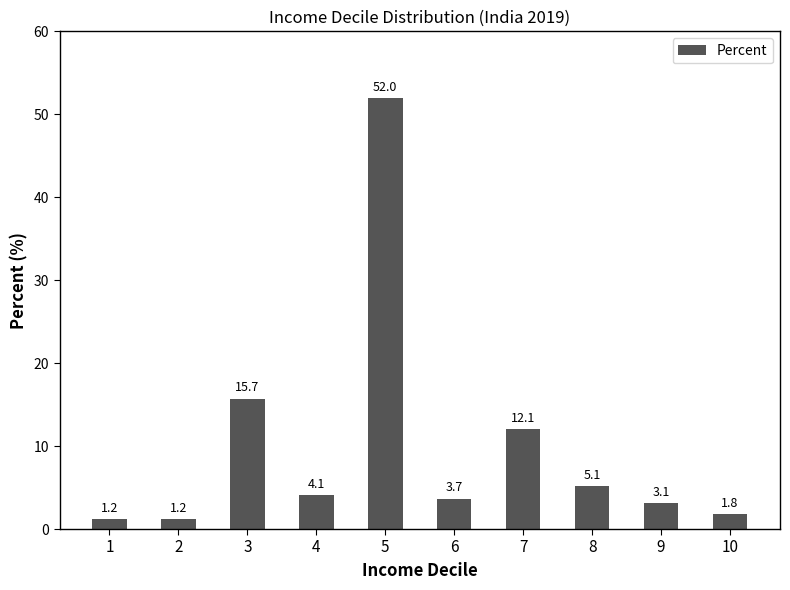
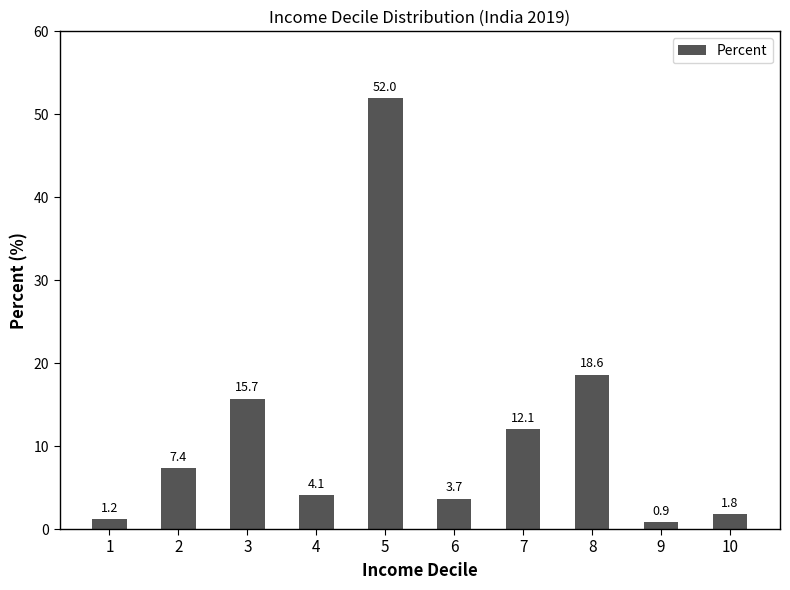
2: 1.2 -> 7.4
8: 5.1 -> 18.6
9: 3.1 -> 0.9
